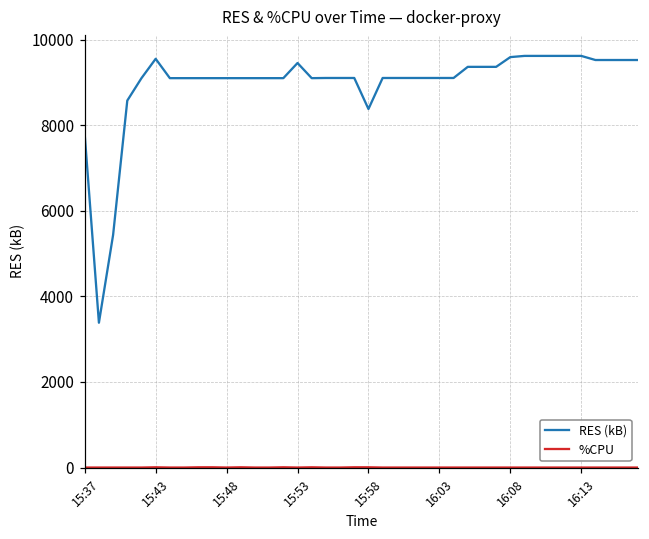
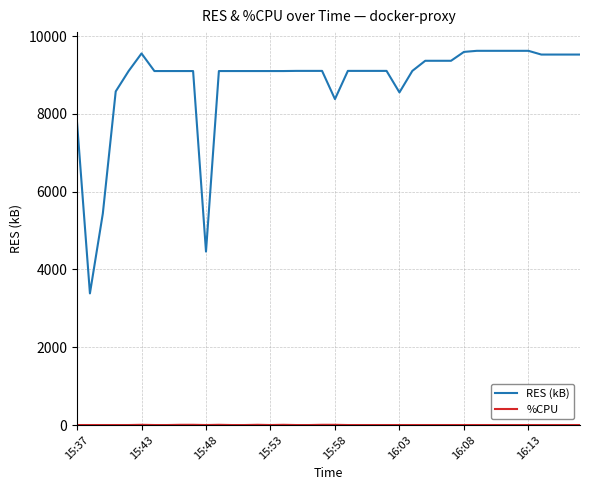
RES (kB), 15:48: 9100 -> 4500
RES (kB), 15:53: 9500 -> 9100
RES (kB), 16:03: 9100 -> 8600
